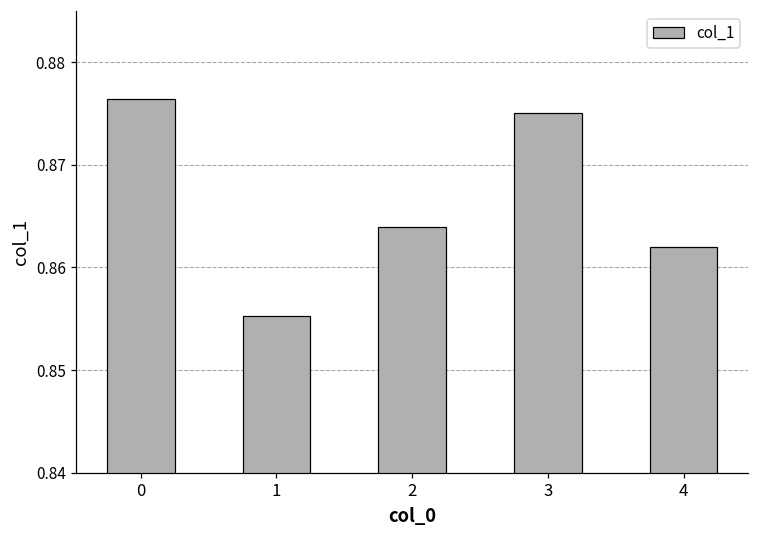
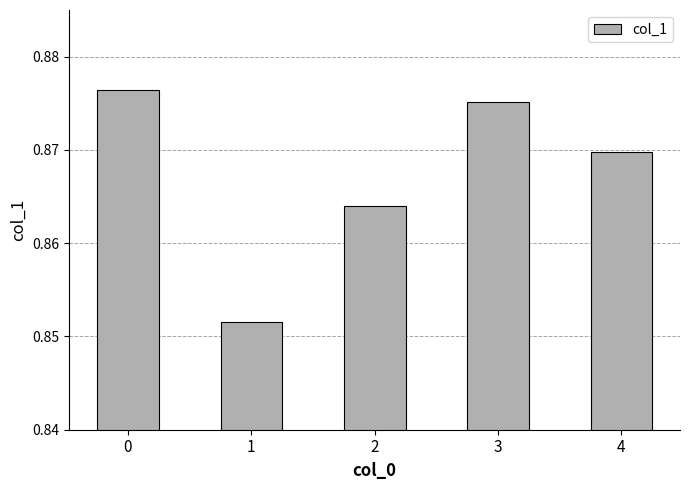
1: 0.855 -> 0.852
4: 0.862 -> 0.870
